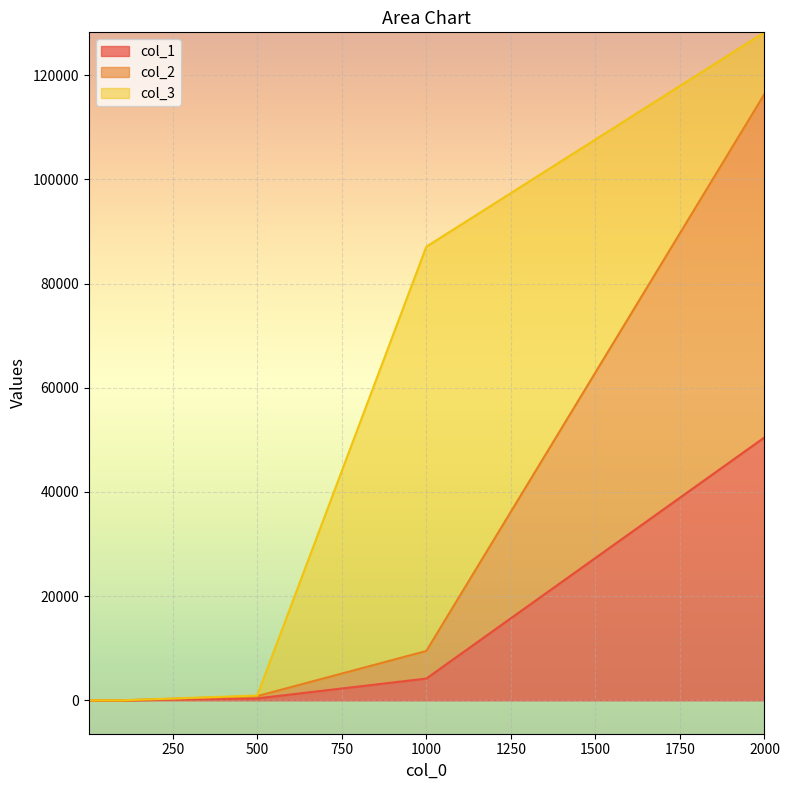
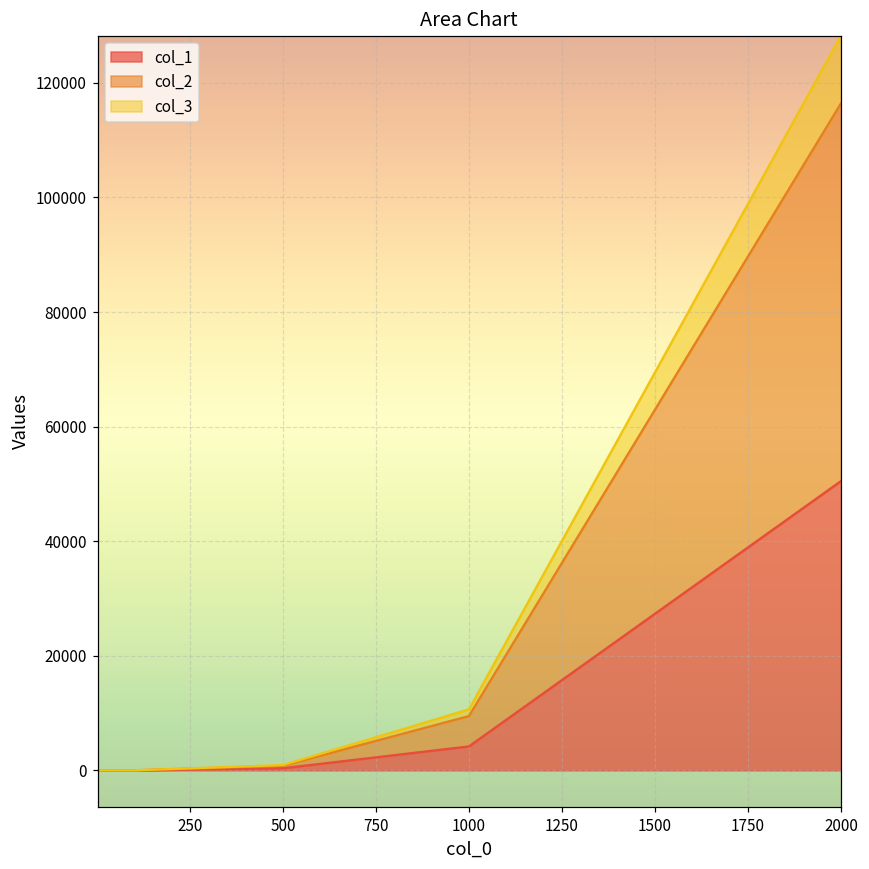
col_3, 1000: 78000 -> 1000
